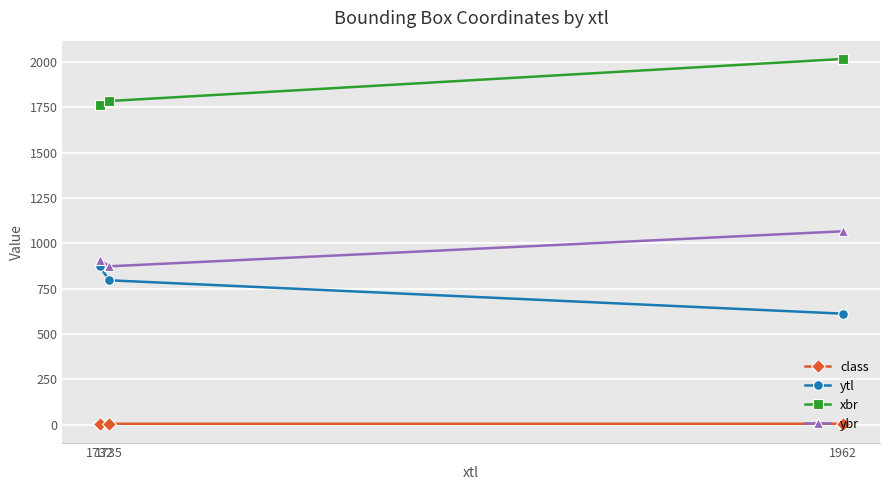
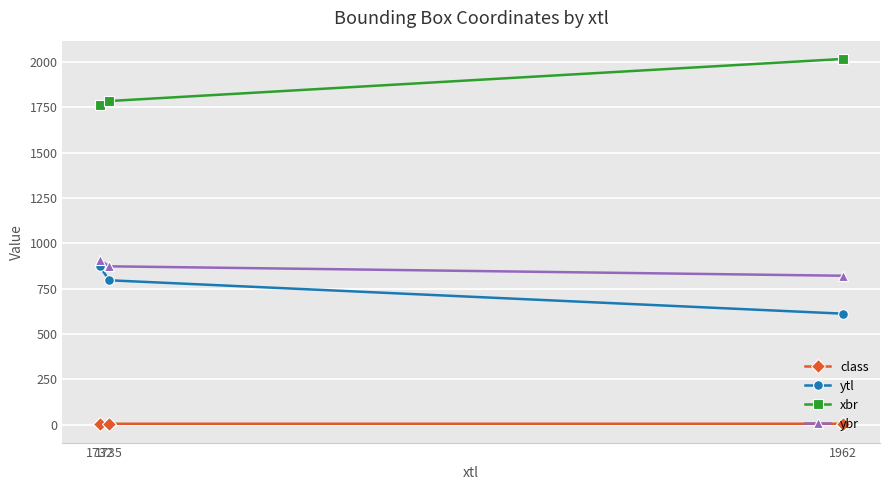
ybr, 1962: 1070 -> 820
